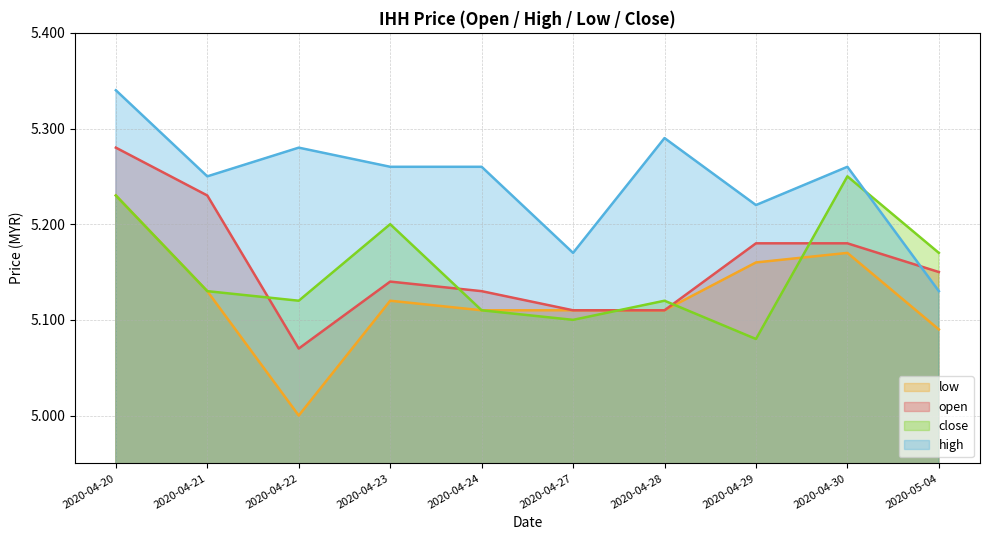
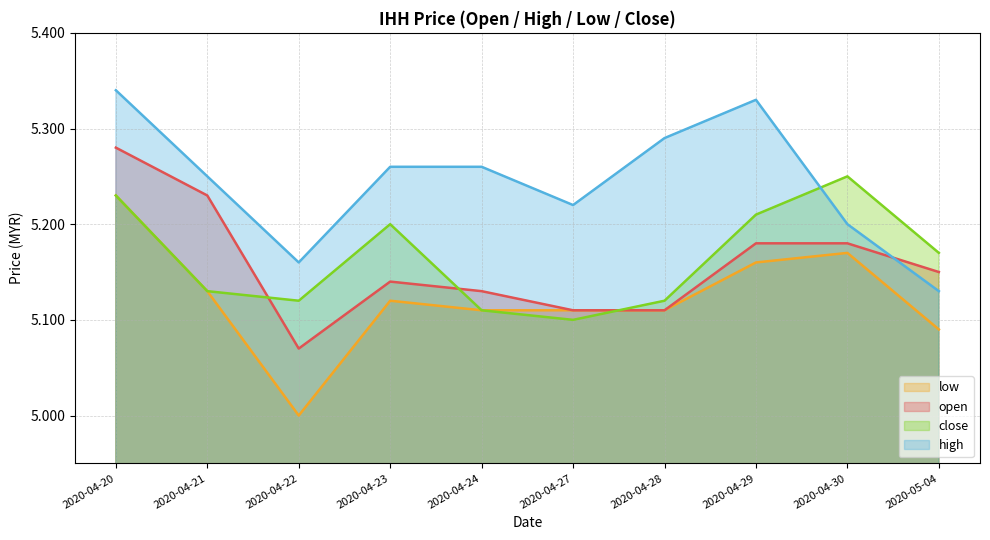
high, 2020-04-22: 5.28 -> 5.16
high, 2020-04-27: 5.17 -> 5.22
close, 2020-04-29: 5.08 -> 5.21
high, 2020-04-29: 5.22 -> 5.33
high, 2020-04-30: 5.26 -> 5.20
